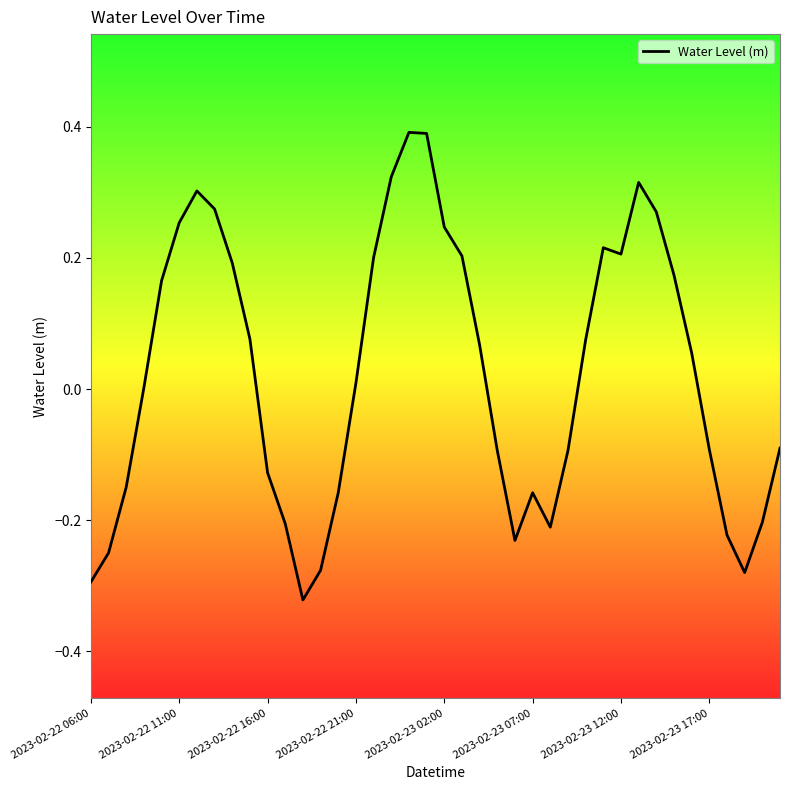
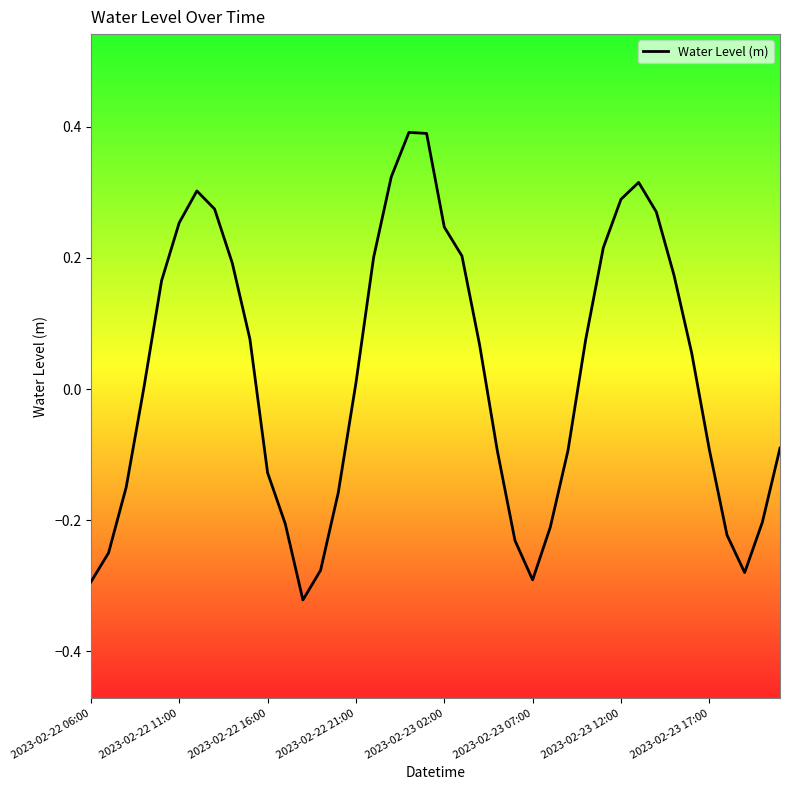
2023-02-23 07:00: -0.16 -> -0.29
2023-02-23 12:00: 0.21 -> 0.29
